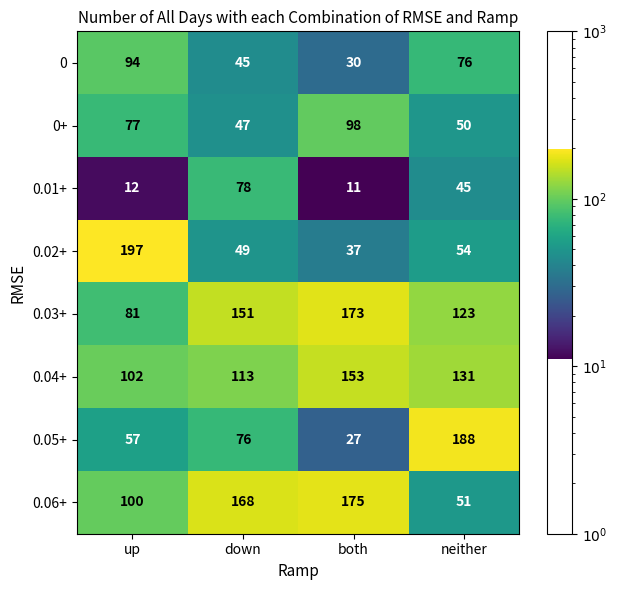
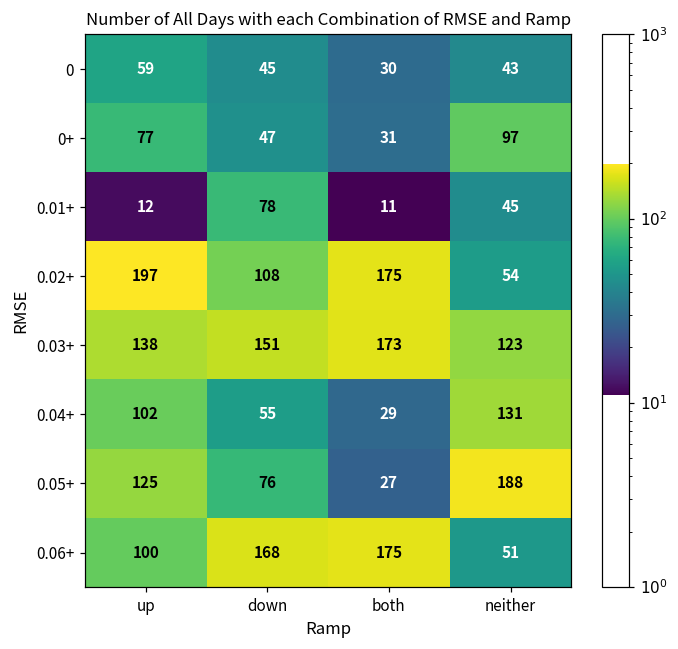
0, up: 94 -> 59
0, neither: 76 -> 43
0+, both: 98 -> 31
0+, neither: 50 -> 97
0.02+, down: 49 -> 108
0.02+, both: 37 -> 175
0.03+, up: 81 -> 138
0.04+, down: 113 -> 55
0.04+, both: 153 -> 29
0.05+, up: 57 -> 125
